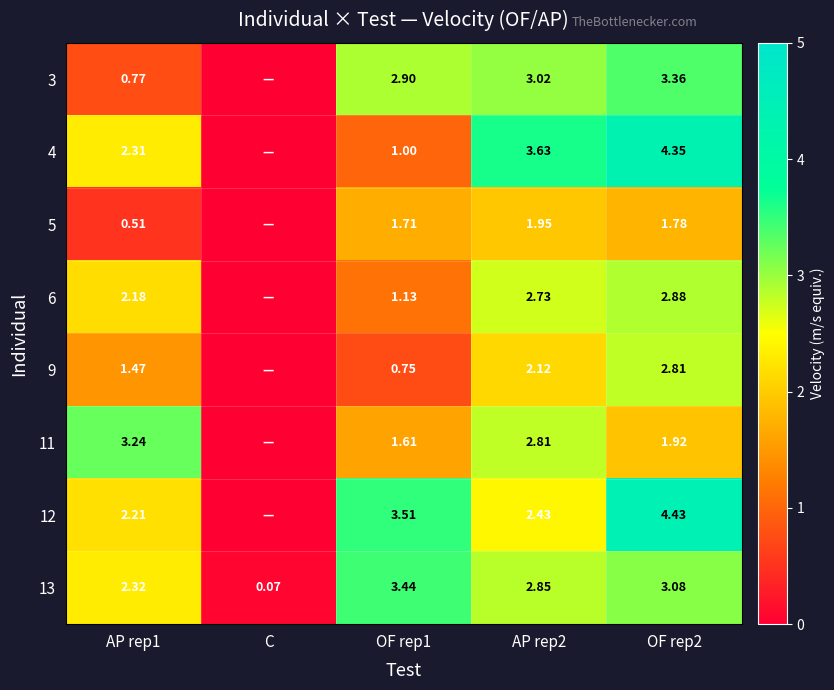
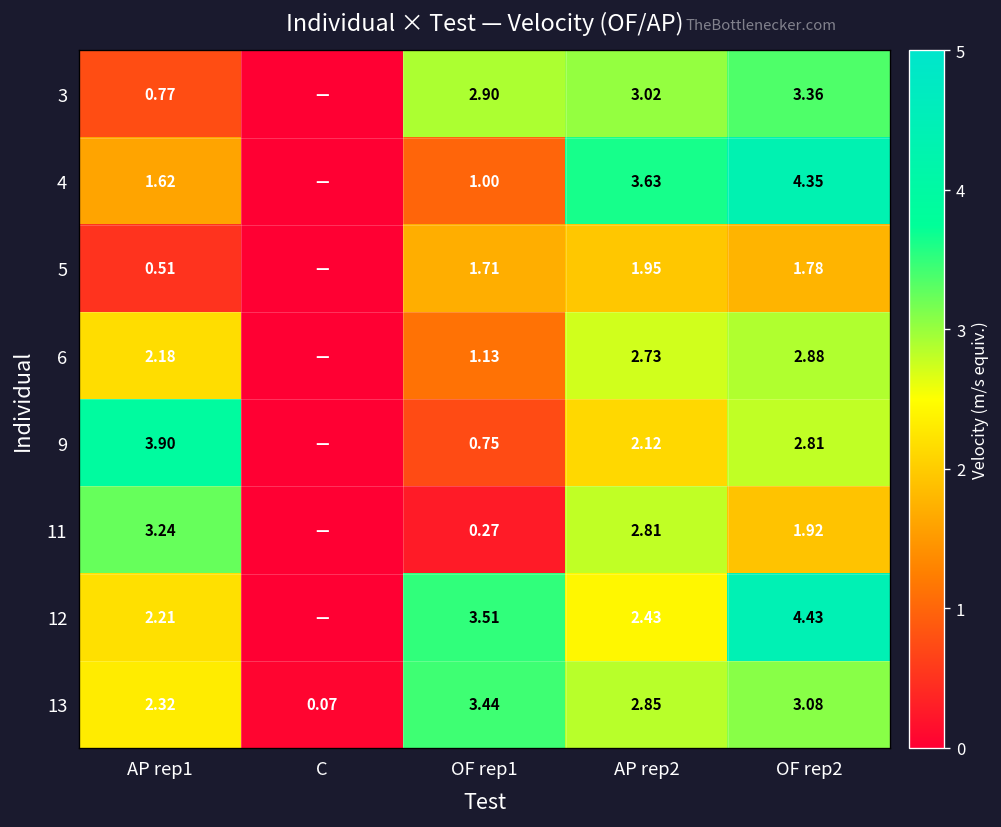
4, AP rep1: 2.31 -> 1.62
9, AP rep1: 1.47 -> 3.90
11, OF rep1: 1.61 -> 0.27
